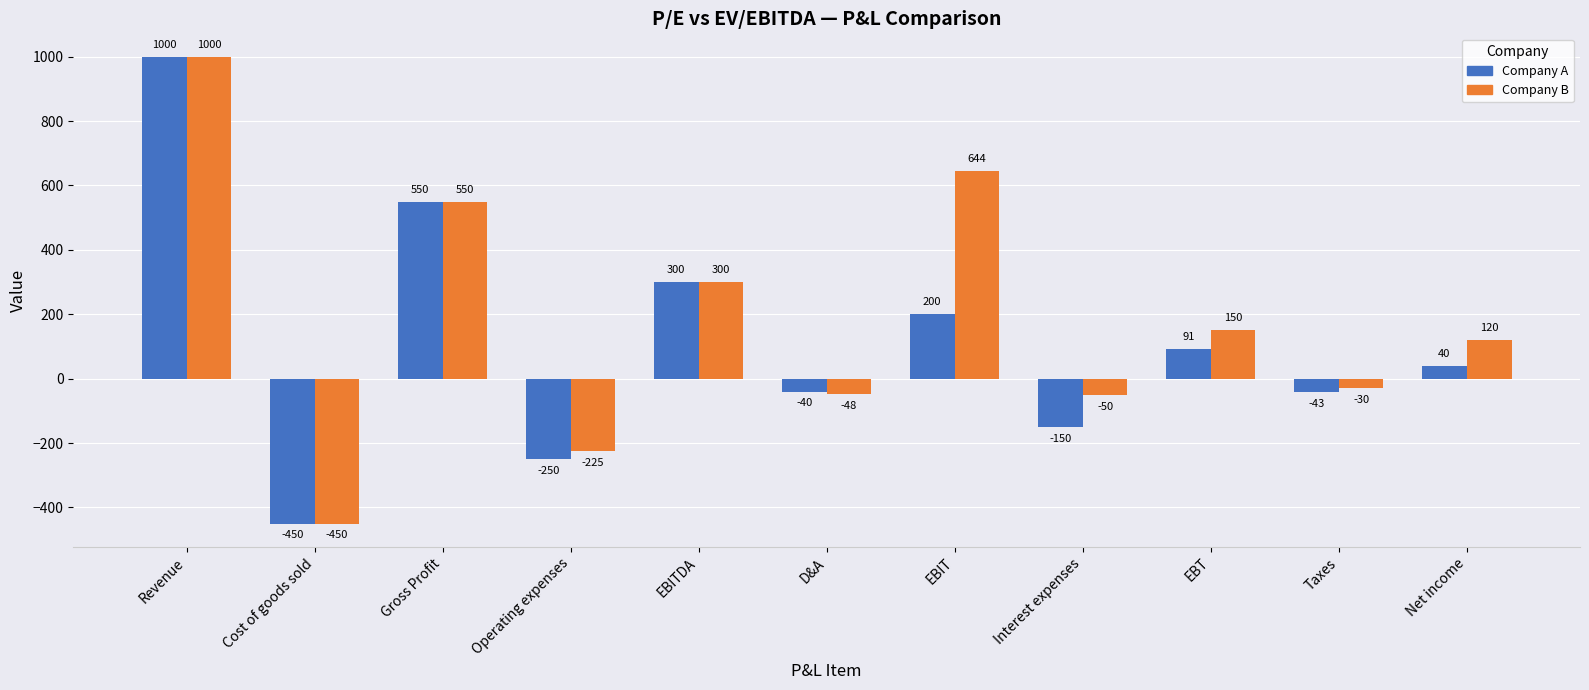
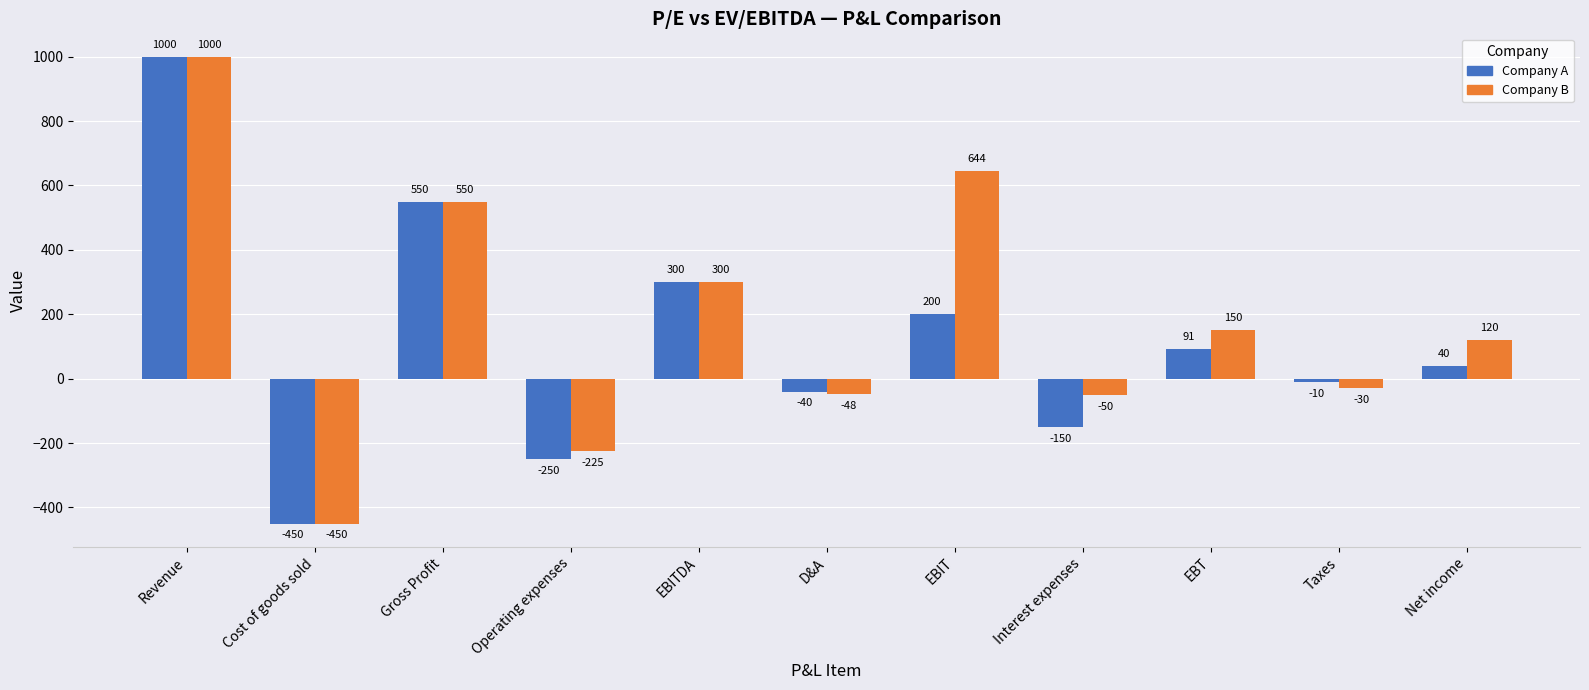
Company A, Taxes: -43 -> -10
